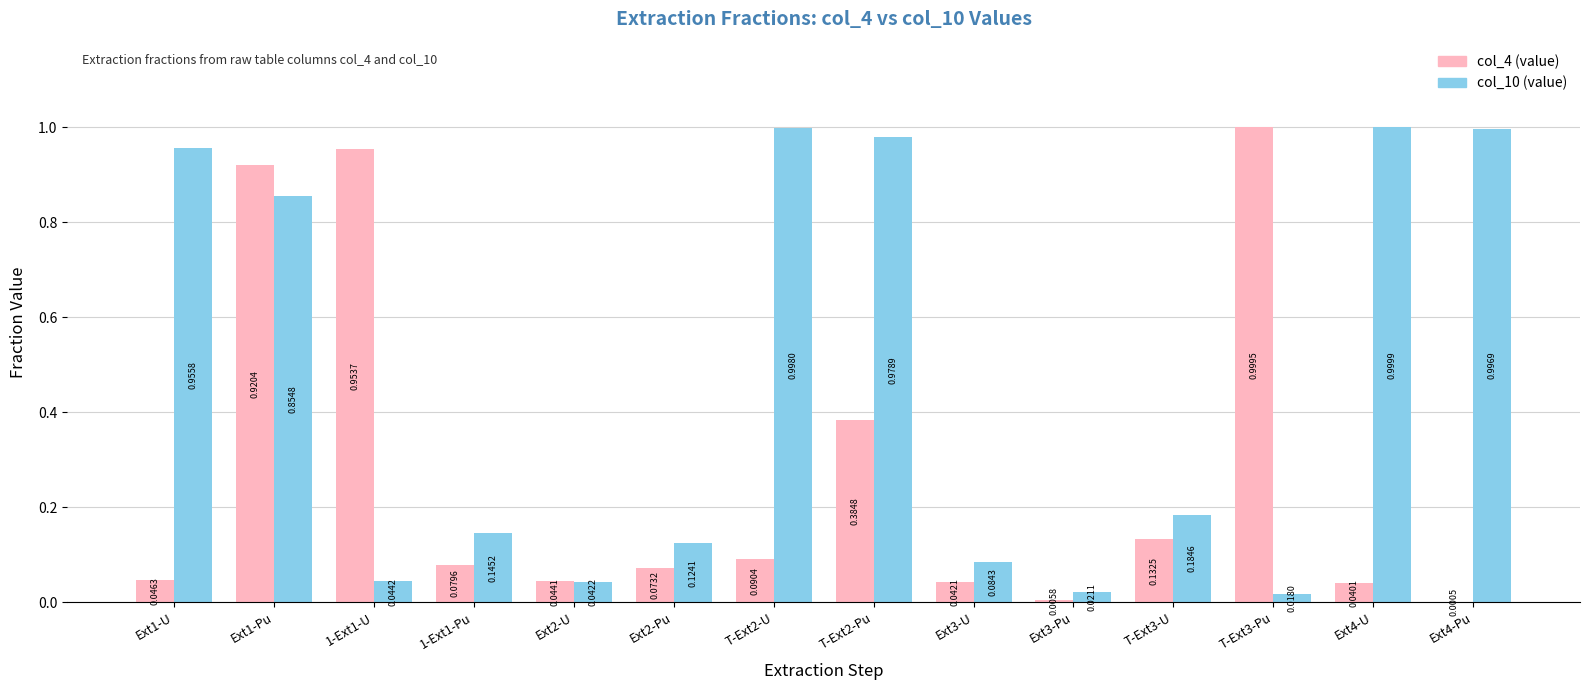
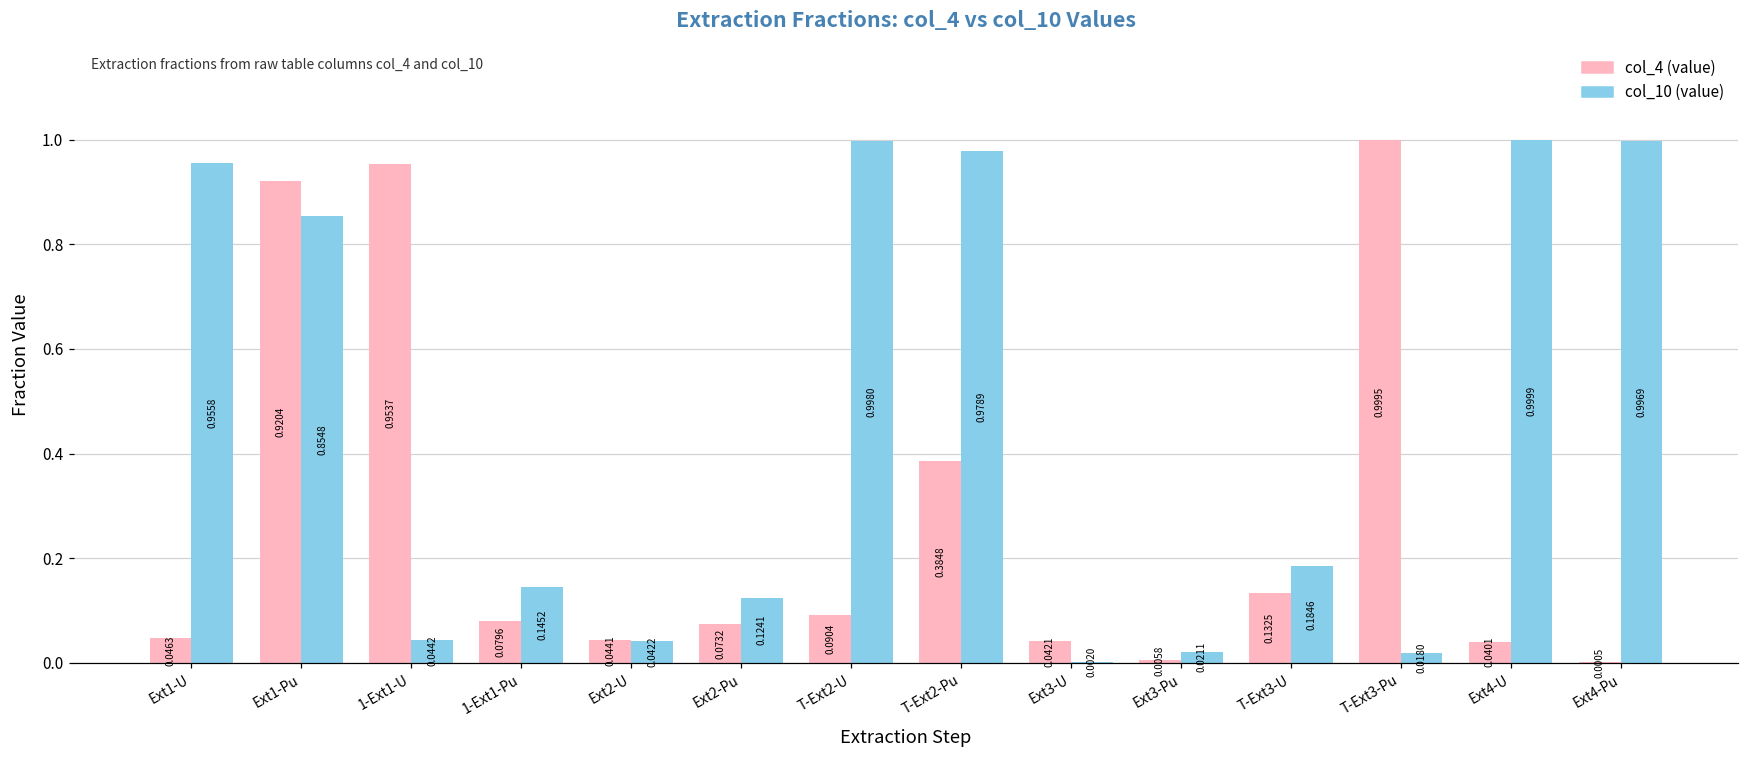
col_10 (value), Ext3-U: 0.0843 -> 0.0020
